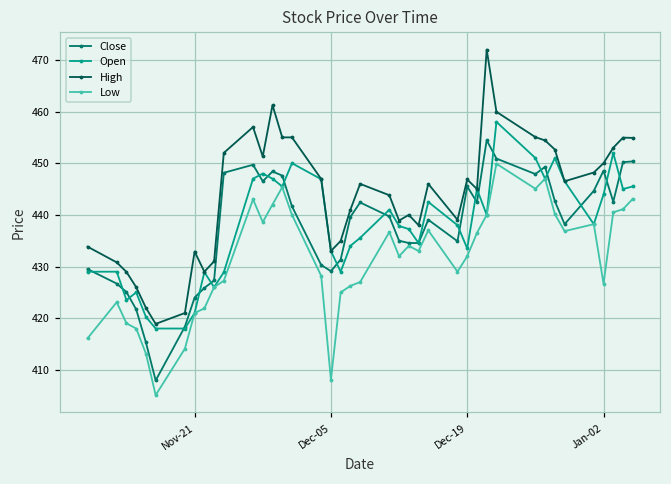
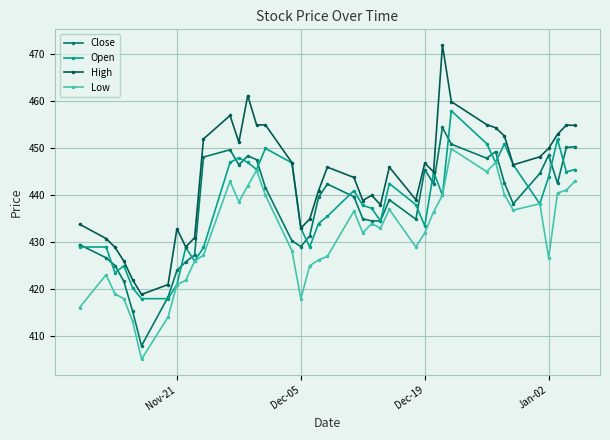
Low, Dec-05: 408 -> 418
